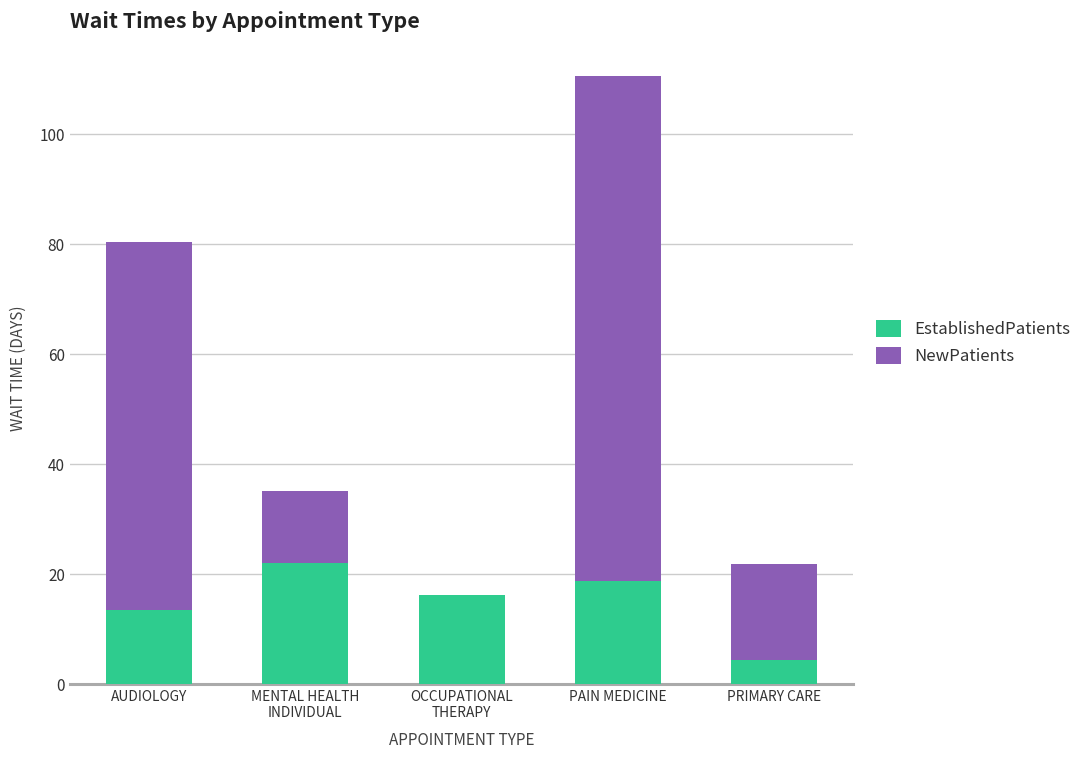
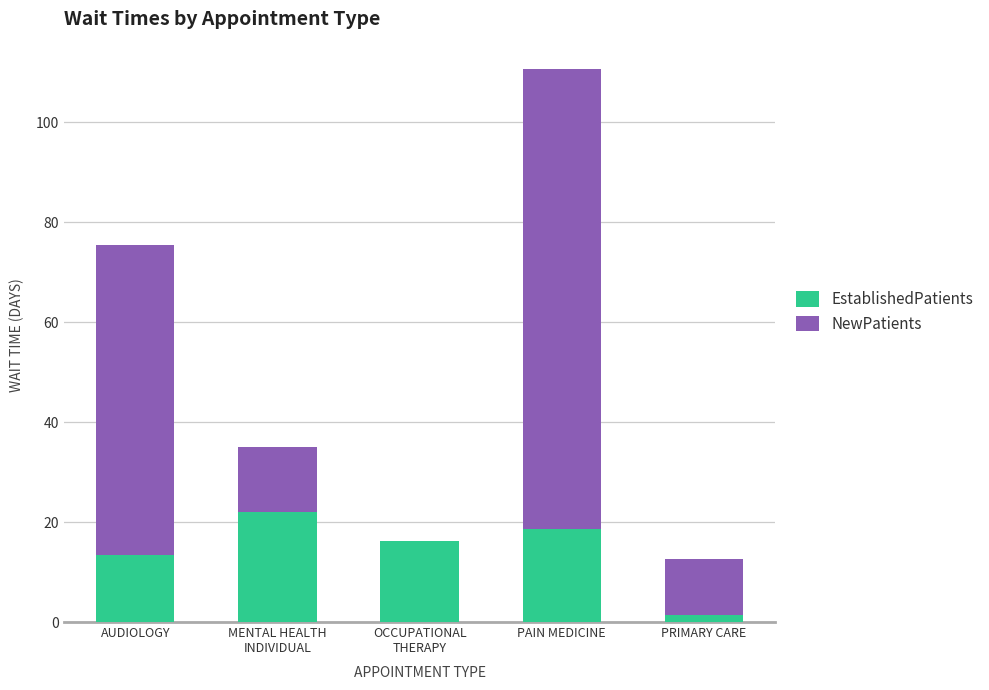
NewPatients, AUDIOLOGY: 67 -> 62
EstablishedPatients, PRIMARY CARE: 4 -> 2
NewPatients, PRIMARY CARE: 18 -> 11
